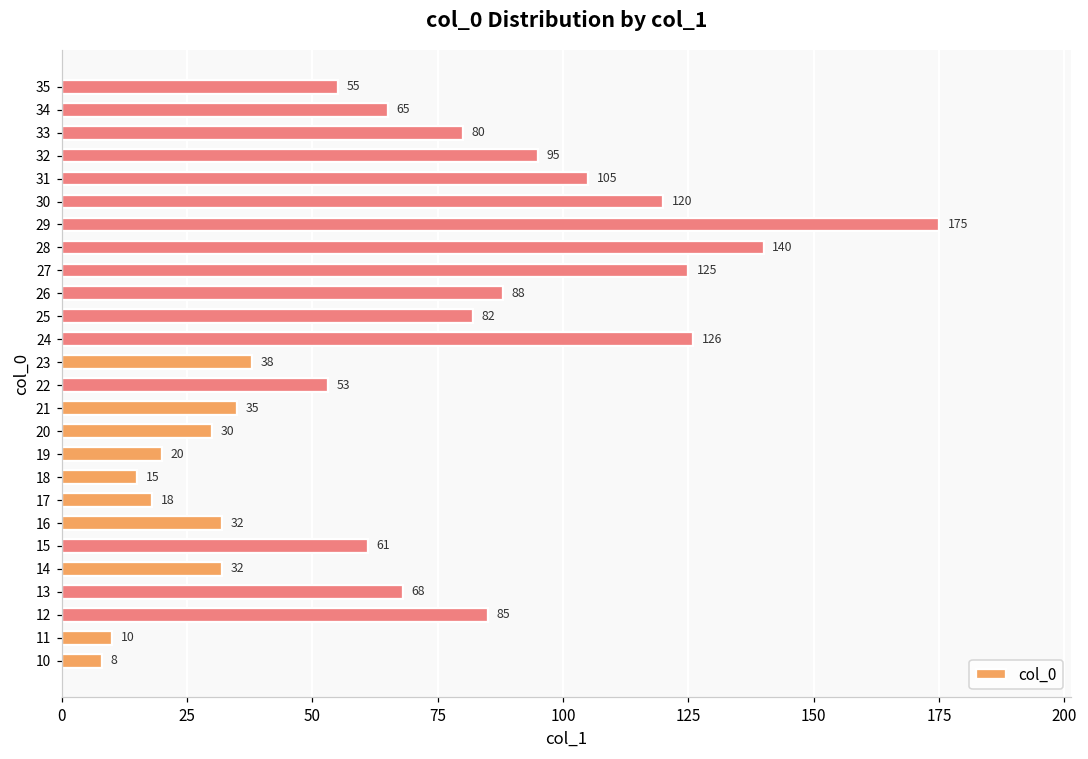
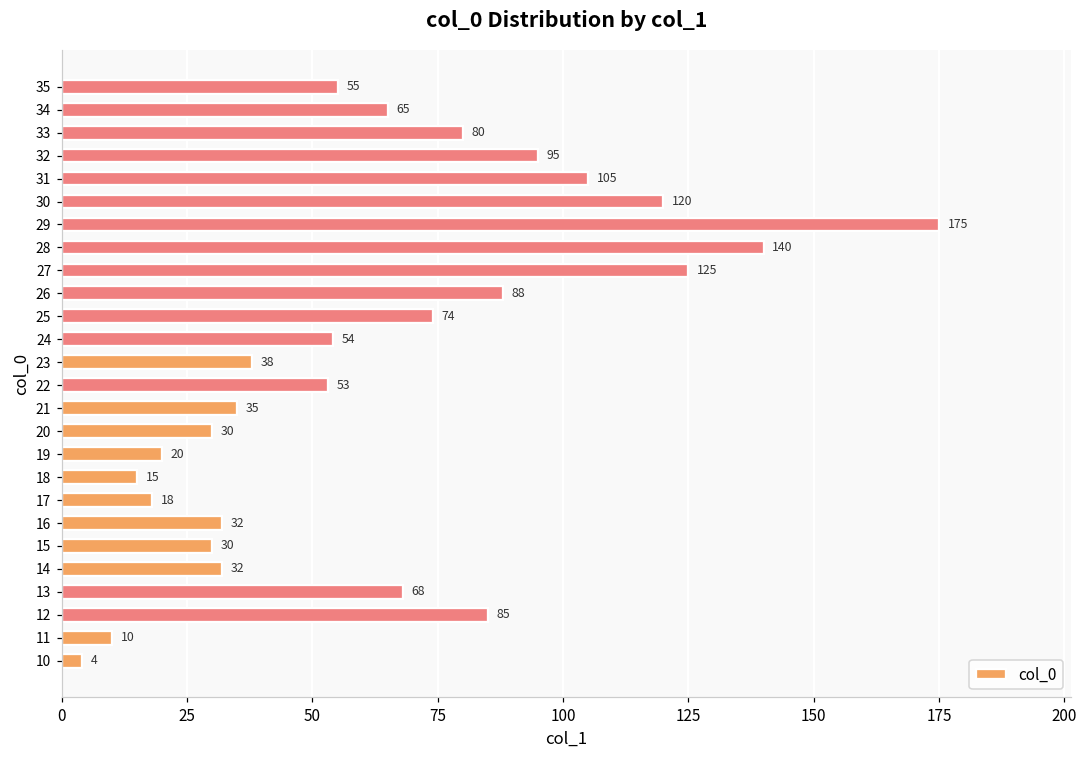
25: 82 -> 74
24: 126 -> 54
15: 61 -> 30
10: 8 -> 4
